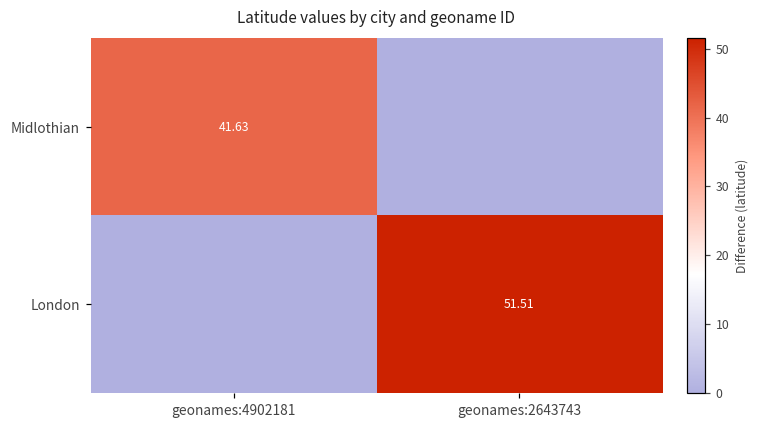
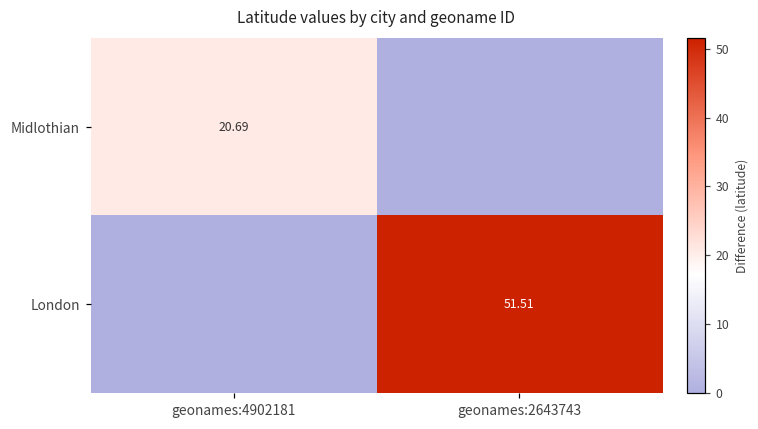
Midlothian, geonames:4902181: 41.63 -> 20.69
